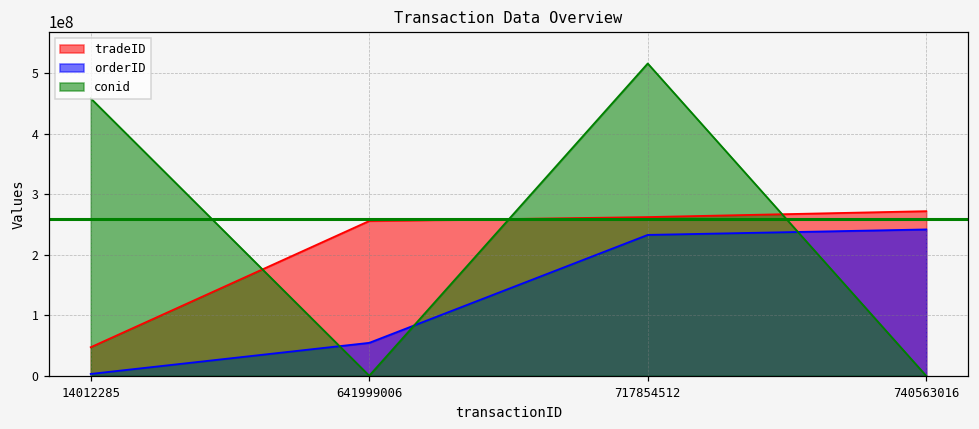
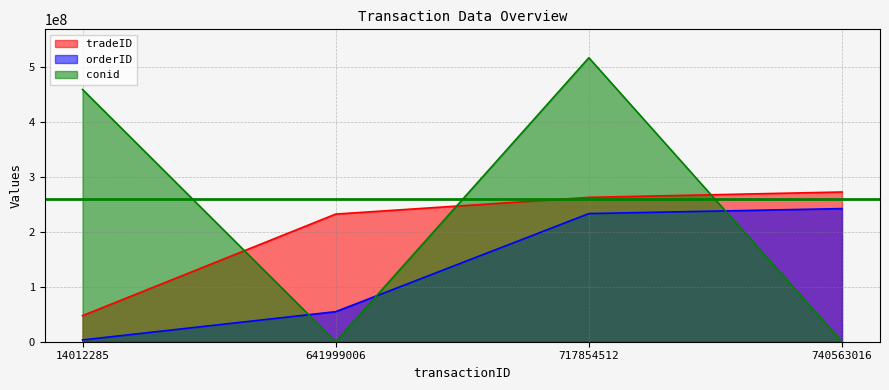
tradeID, 641999006: 260000000 -> 230000000
